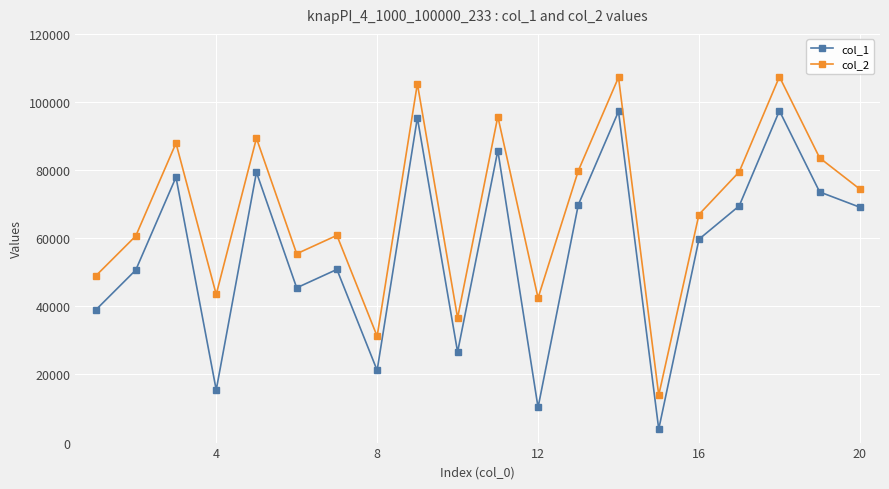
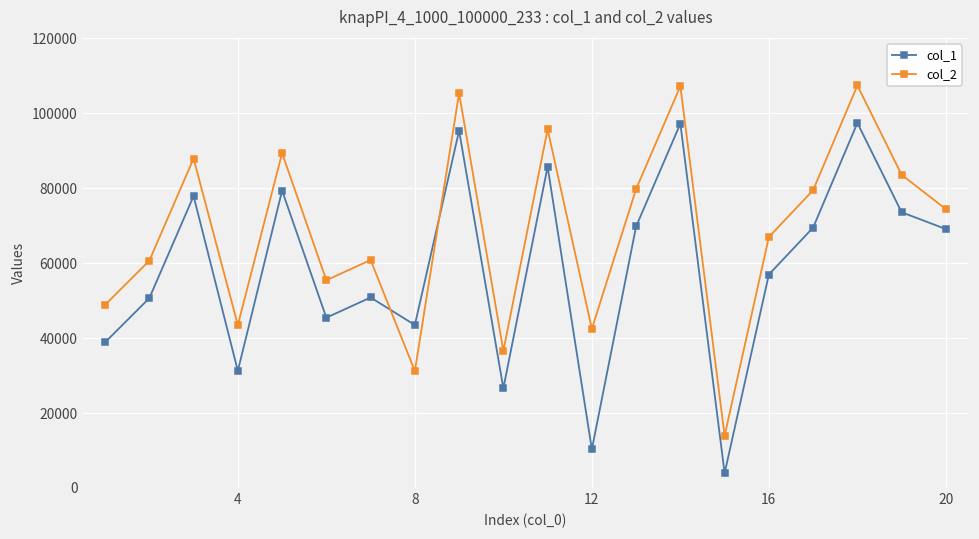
col_1, 4: 15000 -> 31000
col_1, 8: 21000 -> 43000
col_1, 16: 60000 -> 57000
